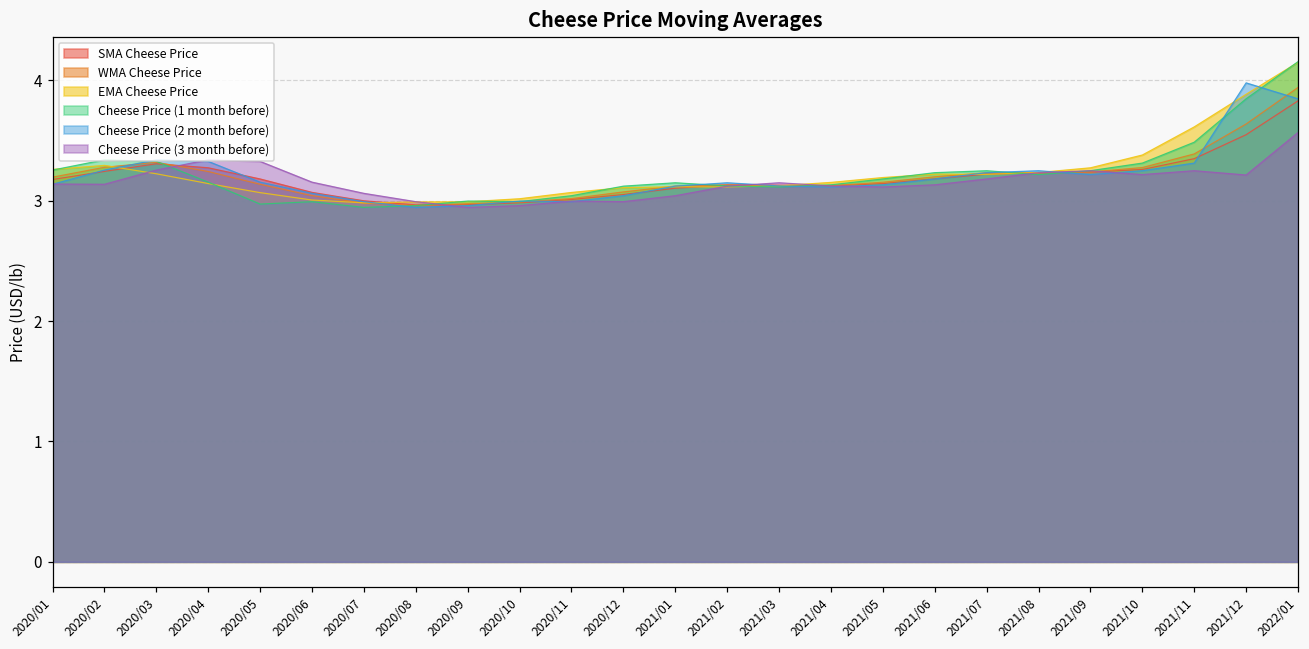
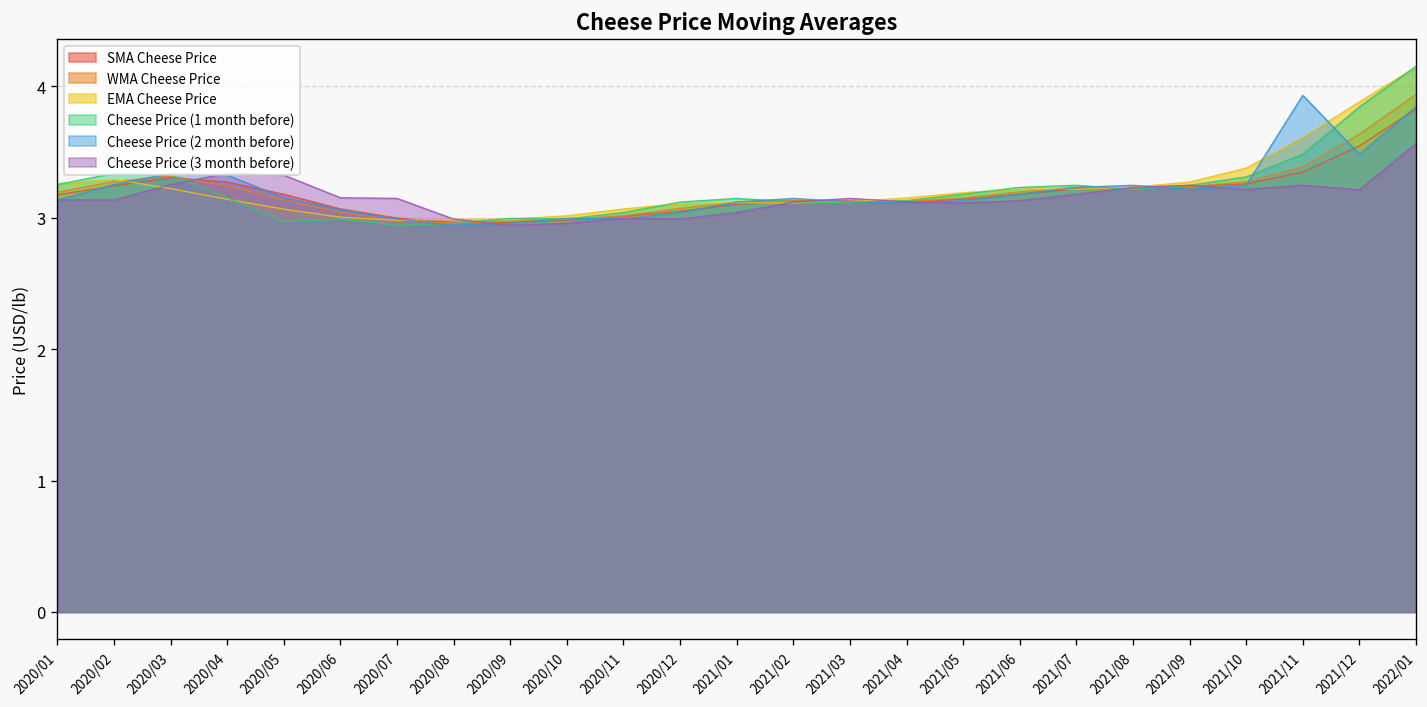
Cheese Price (3 month before), 2020/07: 3.06 -> 3.15
Cheese Price (2 month before), 2021/11: 3.31 -> 3.93
Cheese Price (2 month before), 2021/12: 3.98 -> 3.48
